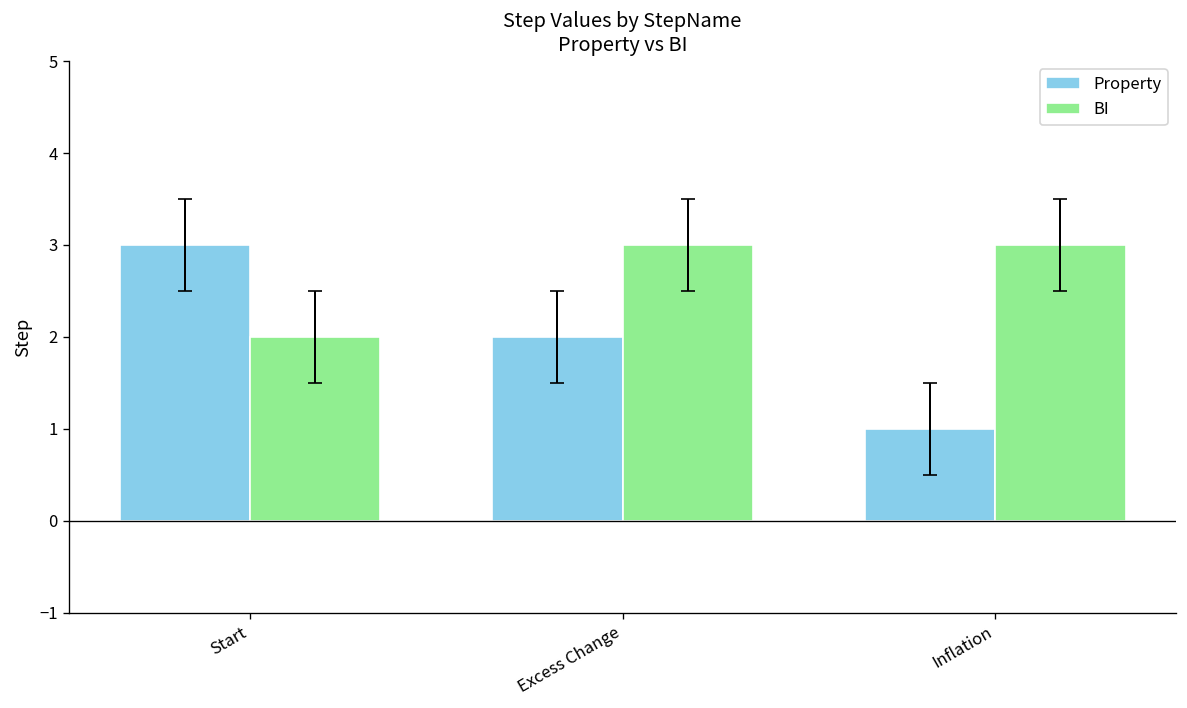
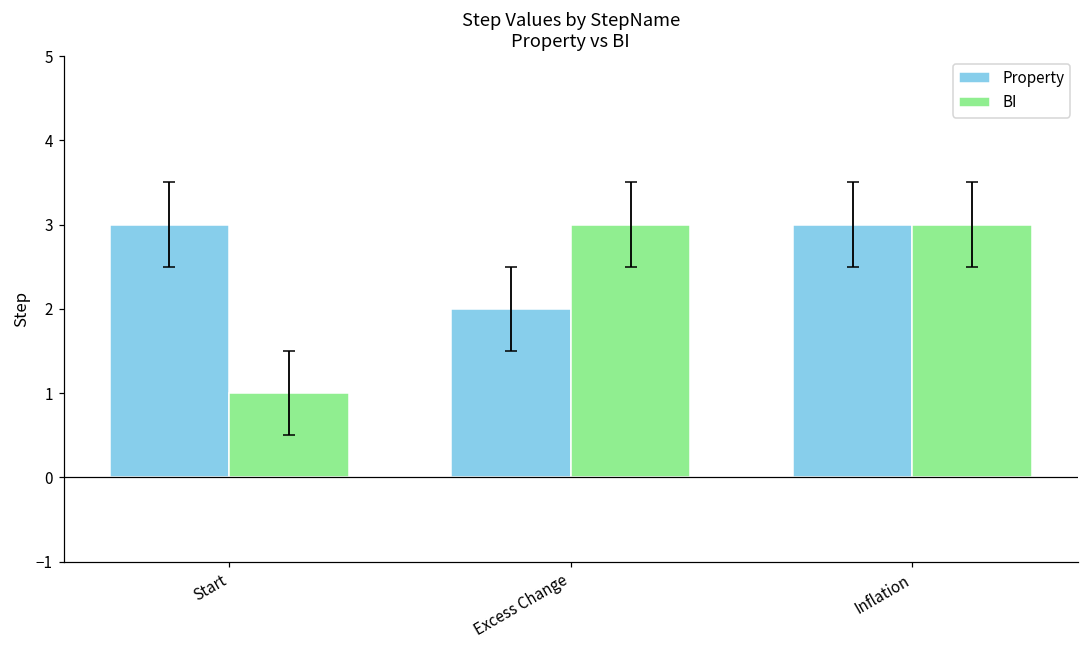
BI, Start: 2 -> 1
Property, Inflation: 1 -> 3
